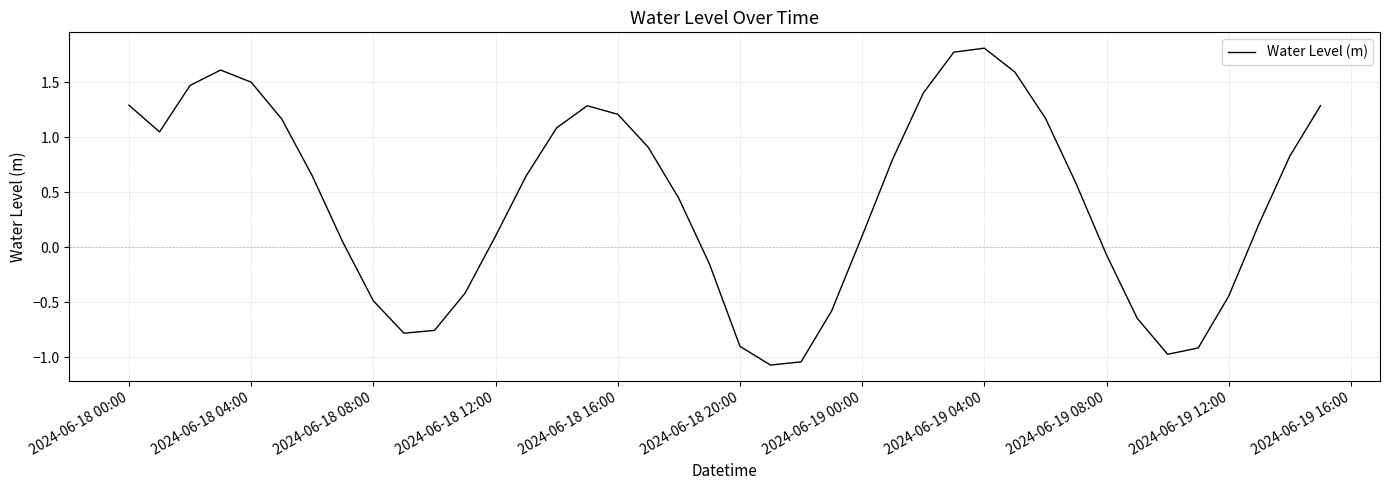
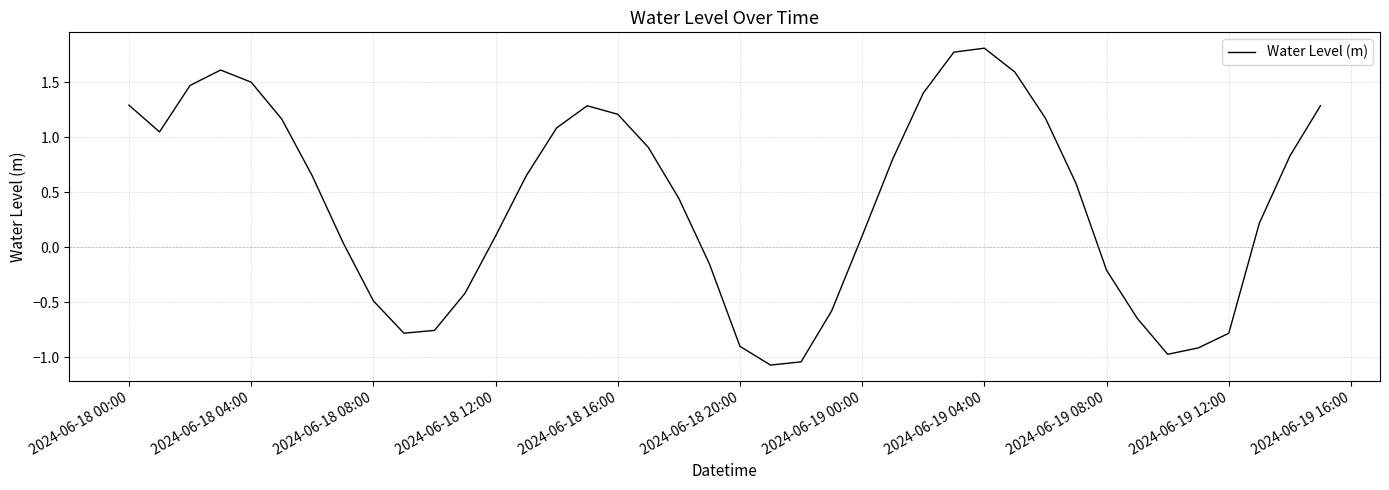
2024-06-19 08:00: -0.07 -> -0.21
2024-06-19 12:00: -0.44 -> -0.78
